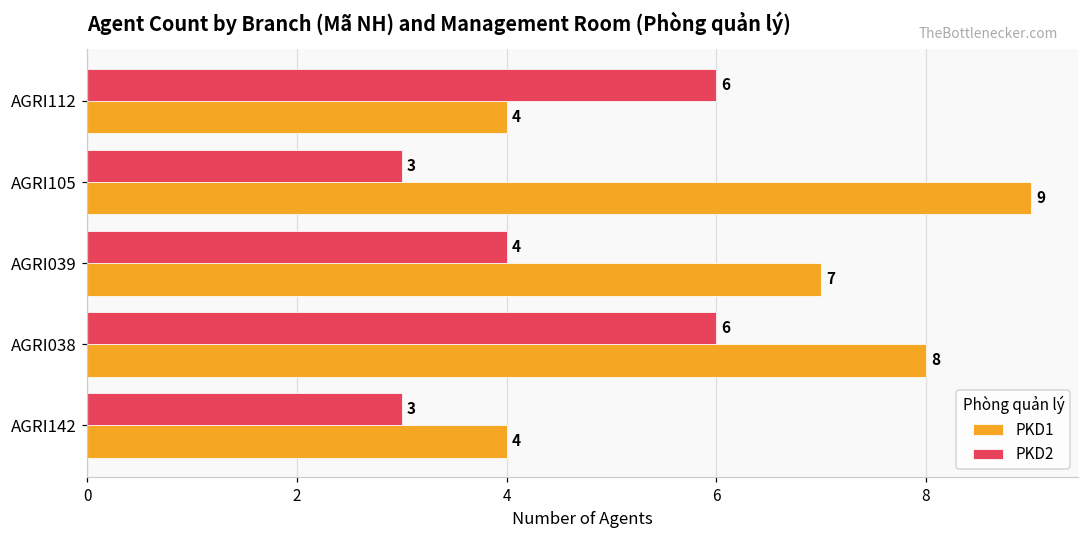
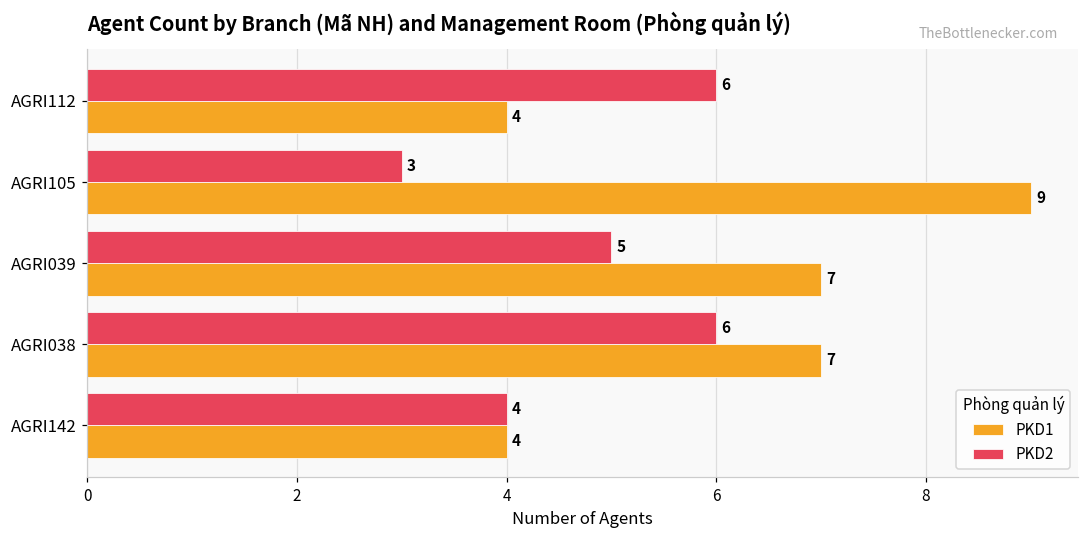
PKD2, AGRI039: 4 -> 5
PKD1, AGRI038: 8 -> 7
PKD2, AGRI142: 3 -> 4
